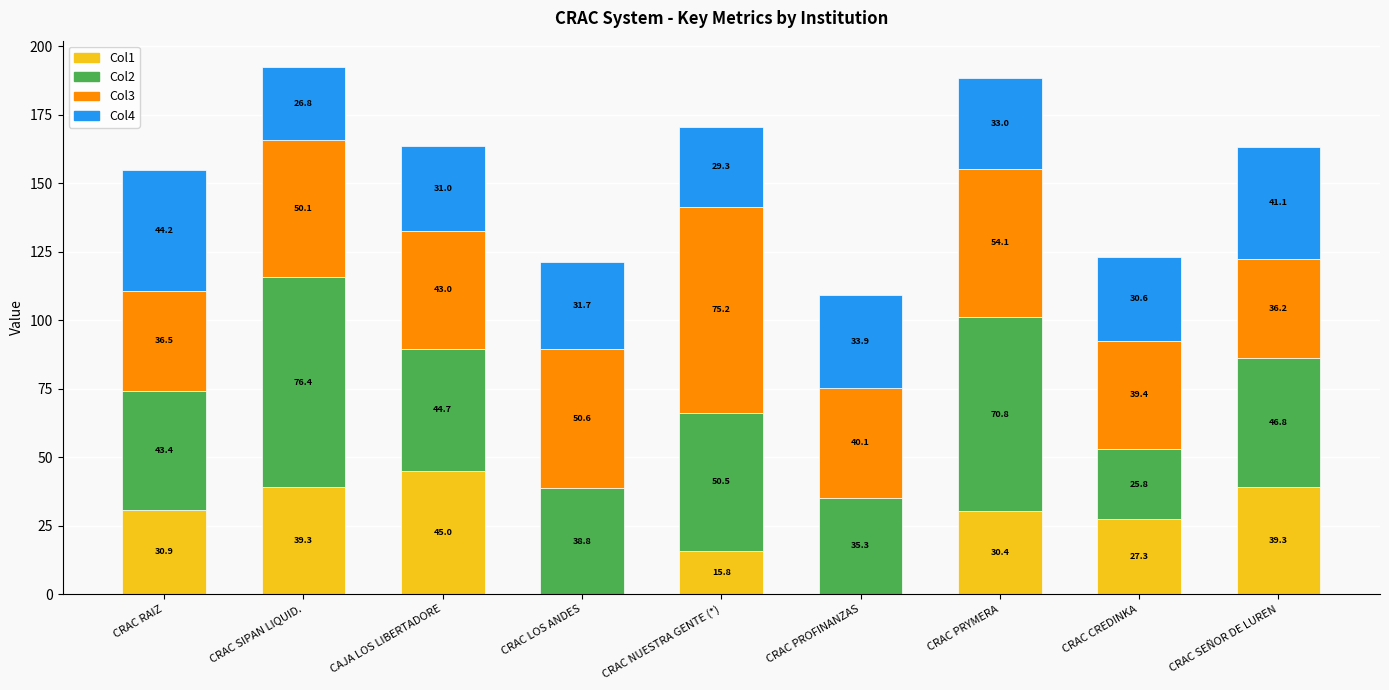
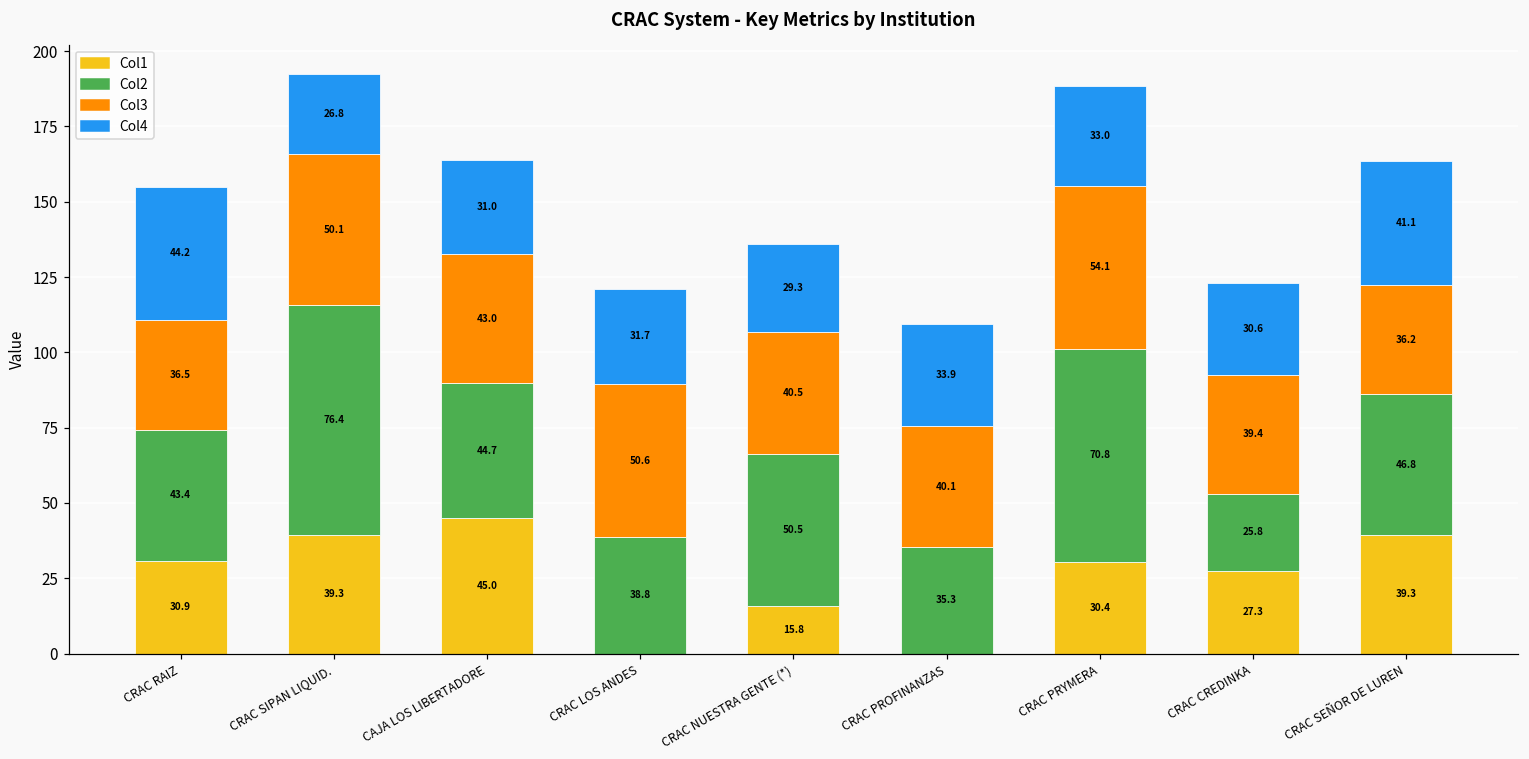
Col3, CRAC NUESTRA GENTE (*): 75.2 -> 40.5
